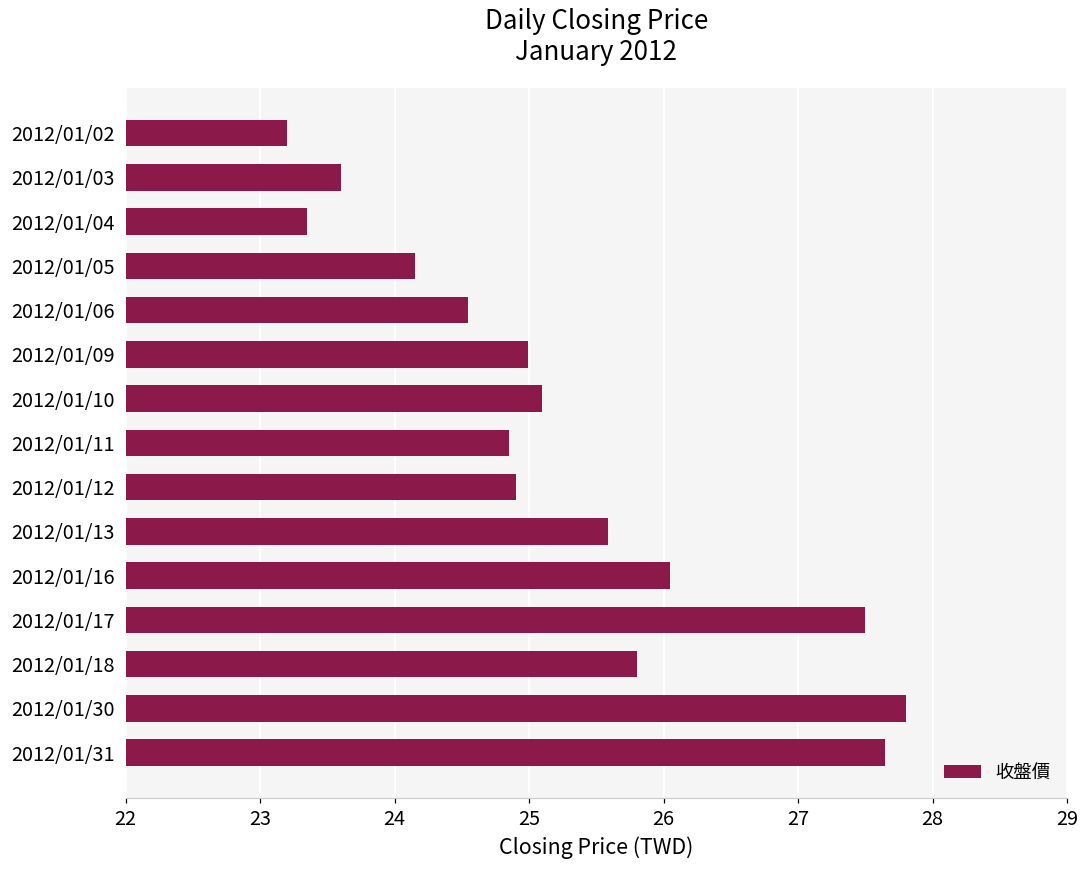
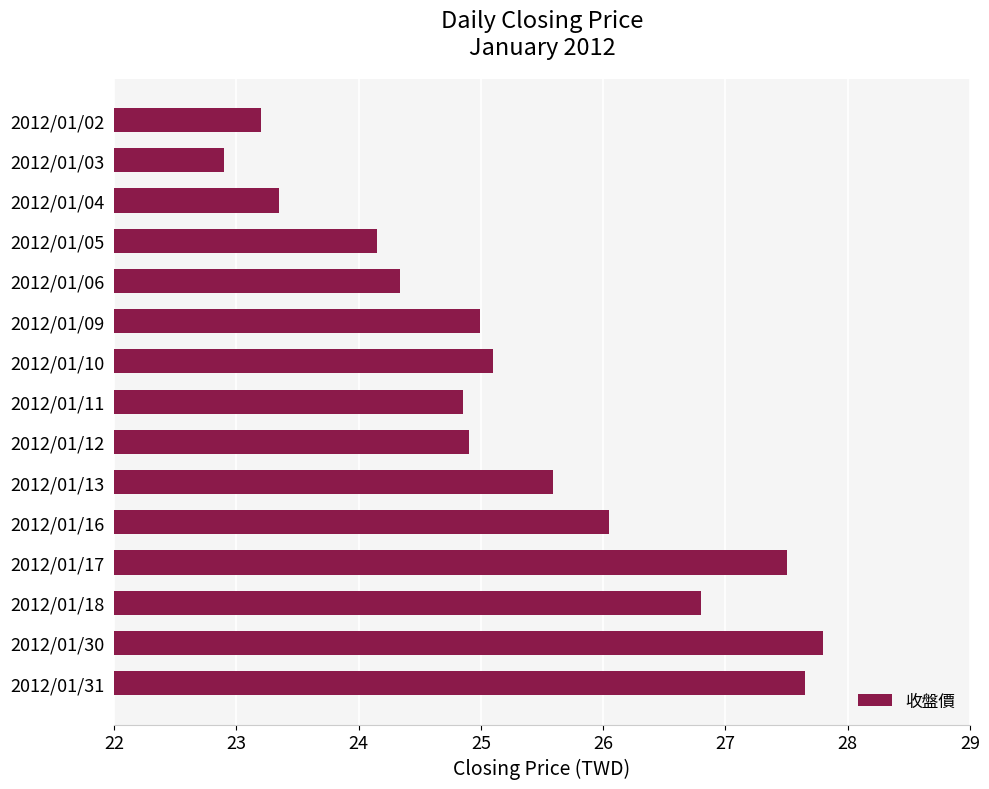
2012/01/03: 23.6 -> 22.9
2012/01/06: 24.55 -> 24.34
2012/01/18: 25.8 -> 26.8
